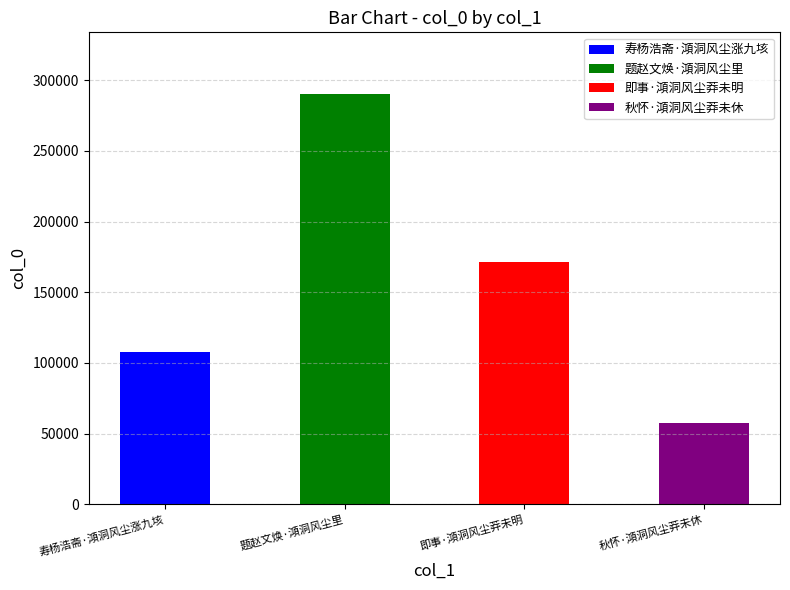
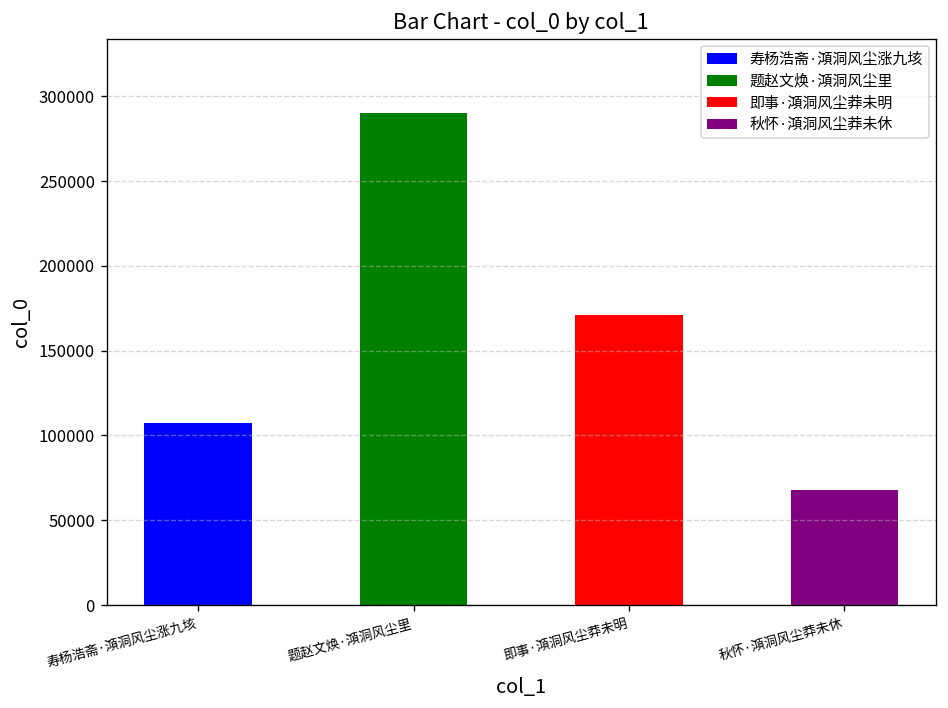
秋怀·澒洞风尘莽未休: 58000 -> 68000
